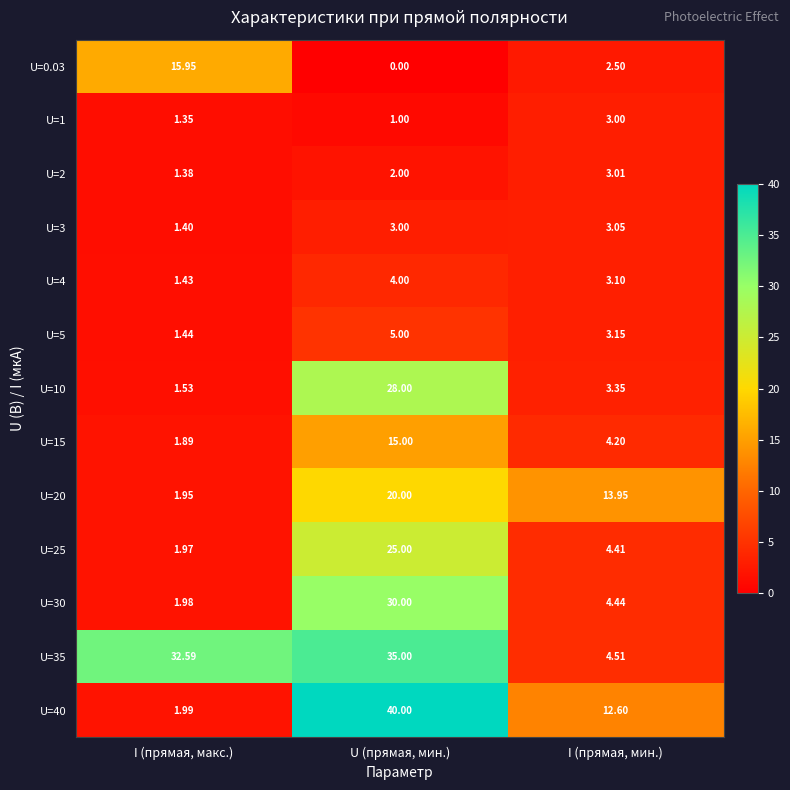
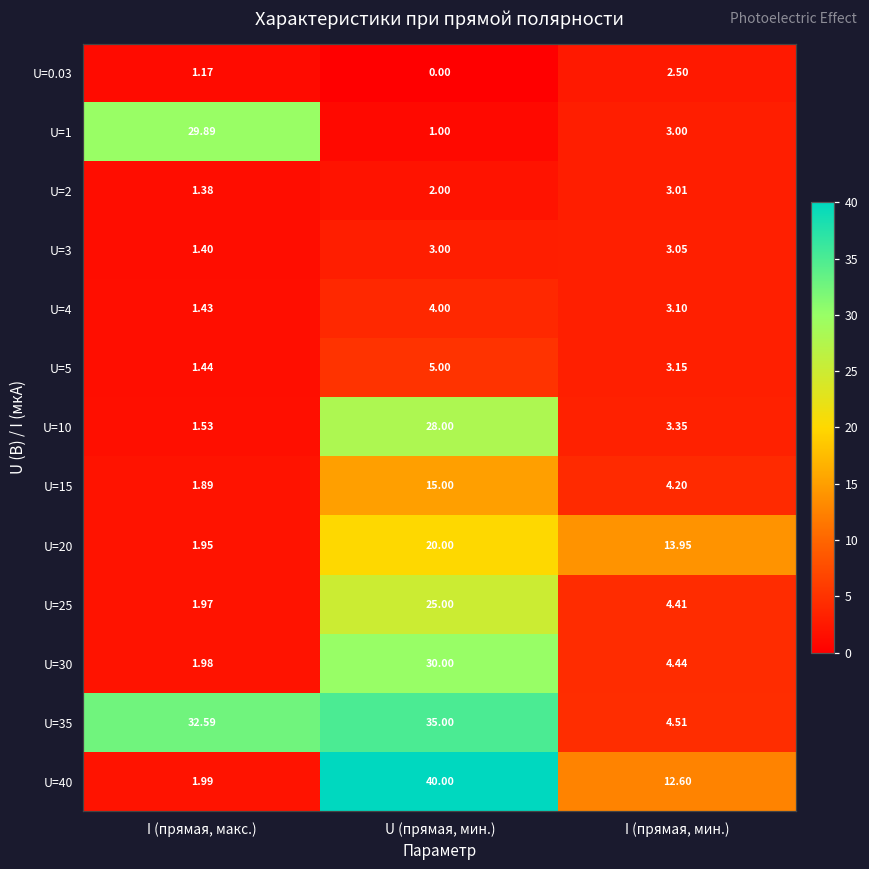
U=0.03, I (прямая, макс.): 15.95 -> 1.17
U=1, I (прямая, макс.): 1.35 -> 29.89
